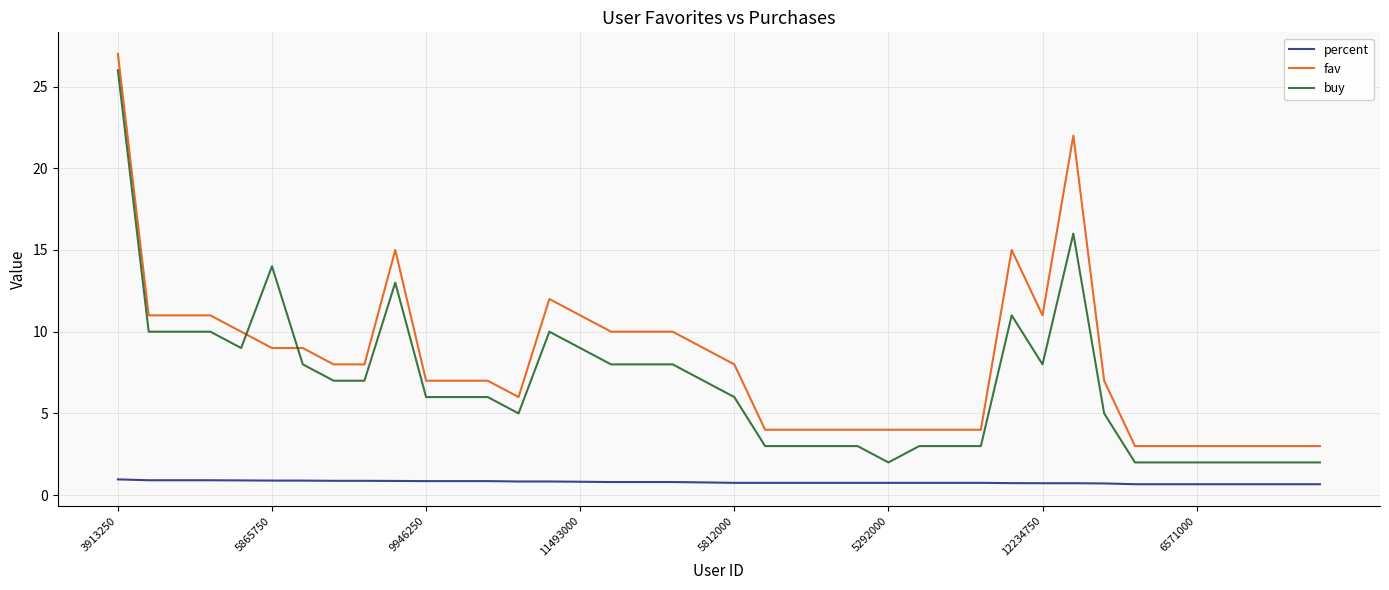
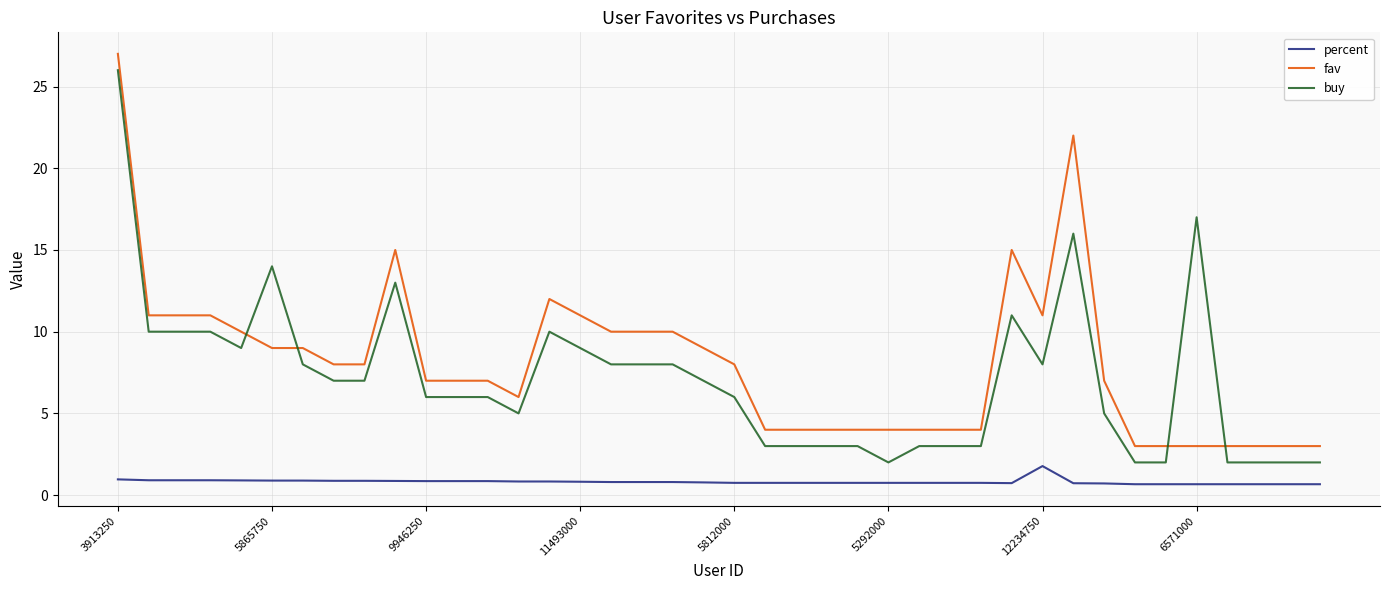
percent, 12234750: 0.7 -> 1.8
buy, 6571000: 2 -> 17
